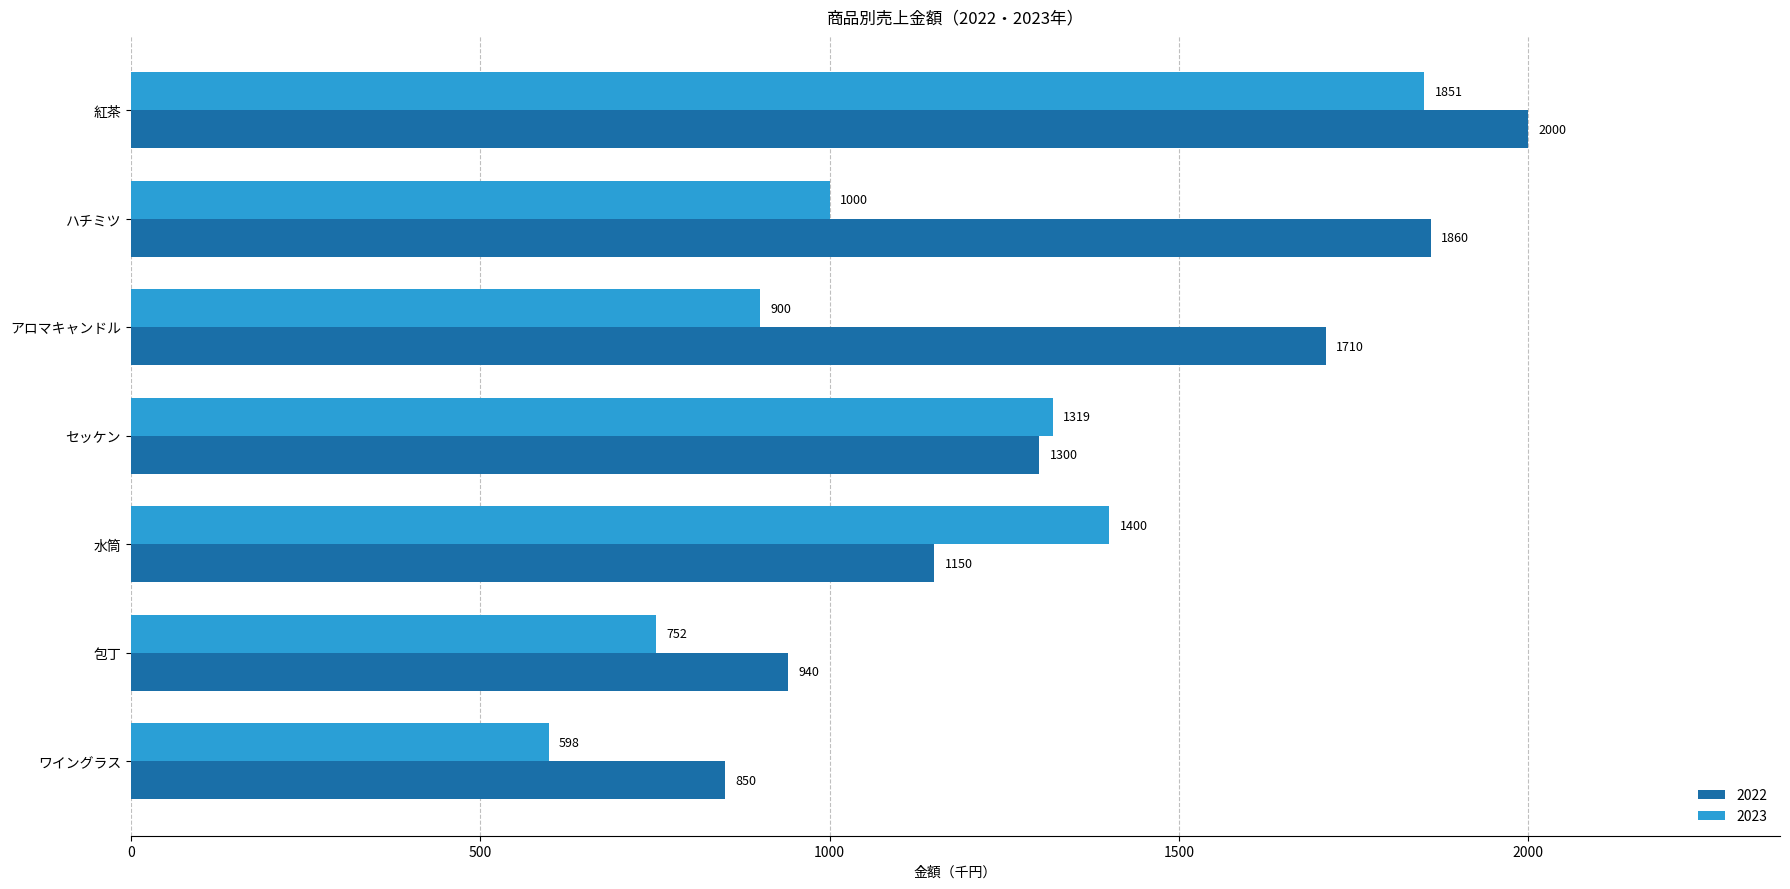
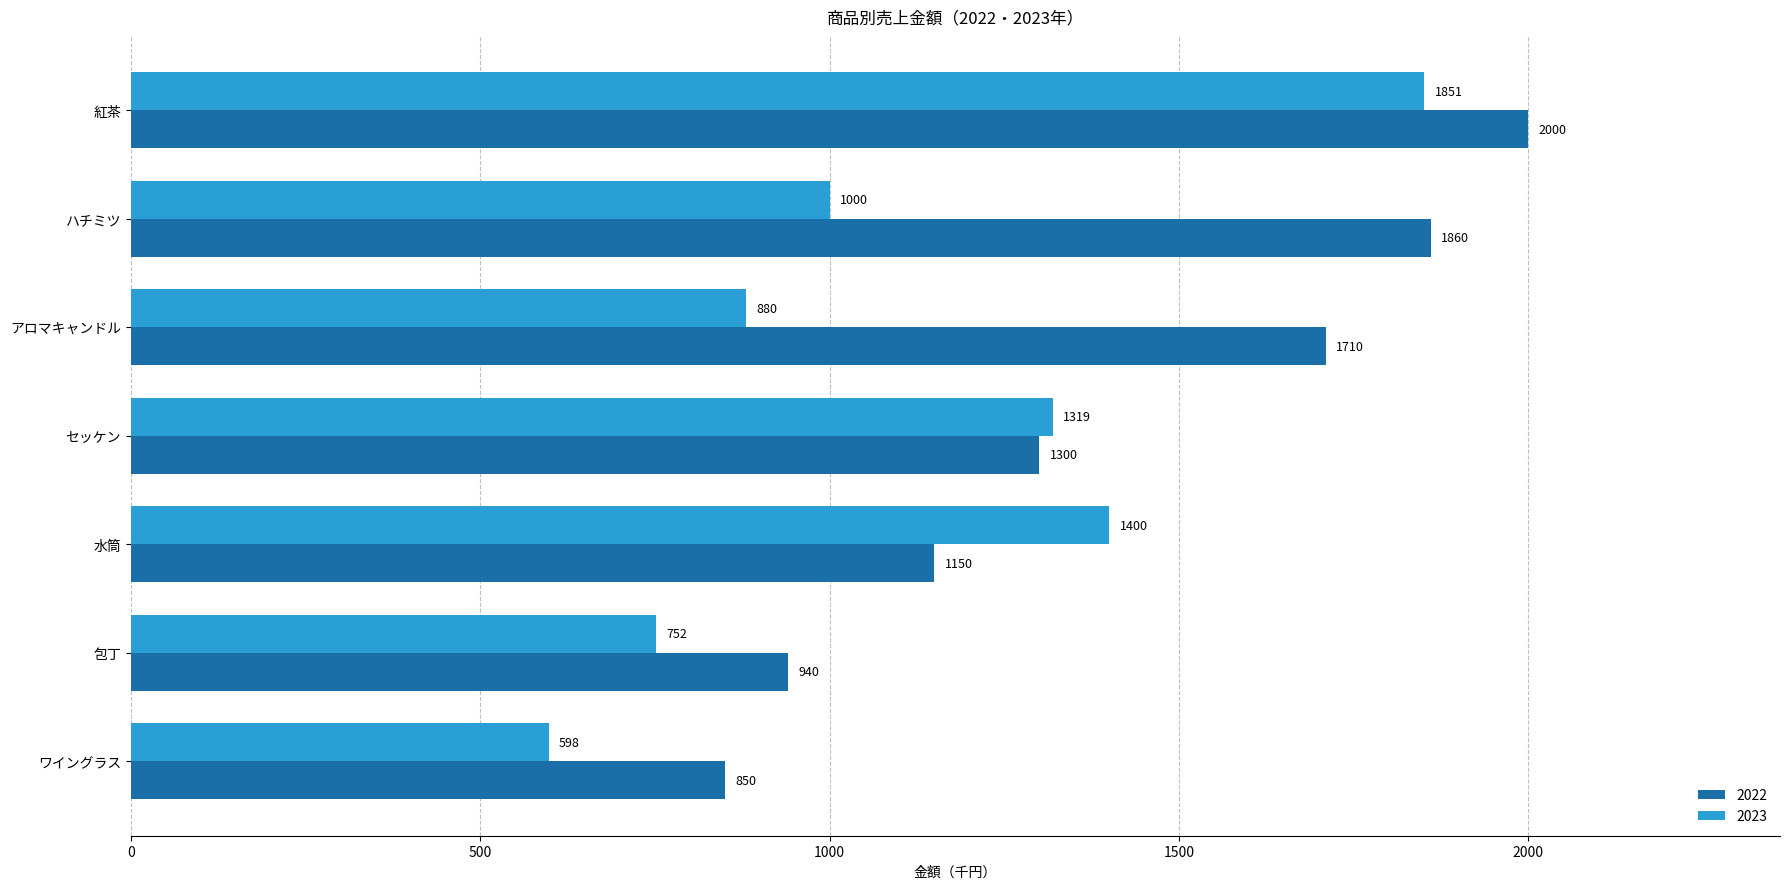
2023, アロマキャンドル: 900 -> 880
